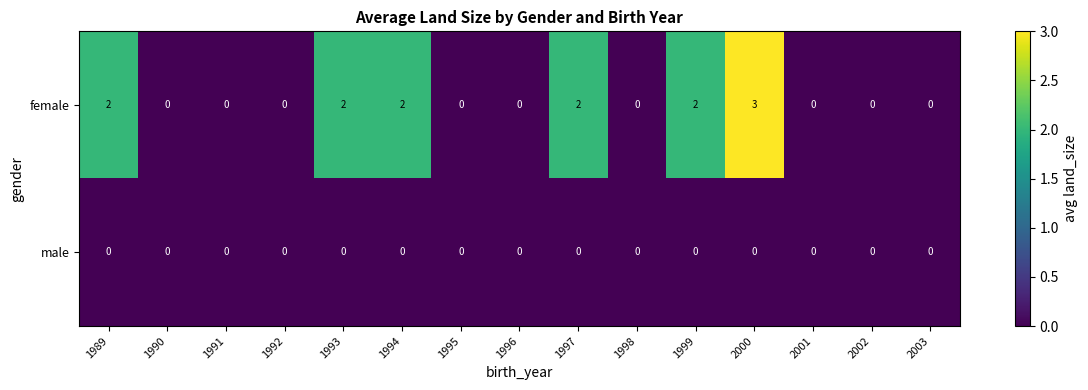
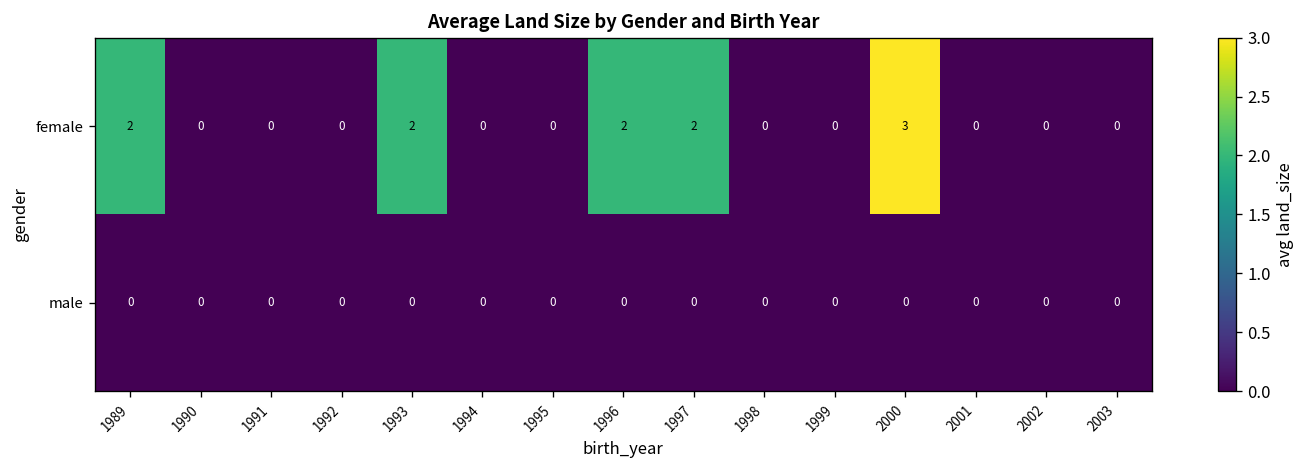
female, 1994: 2 -> 0
female, 1996: 0 -> 2
female, 1999: 2 -> 0
